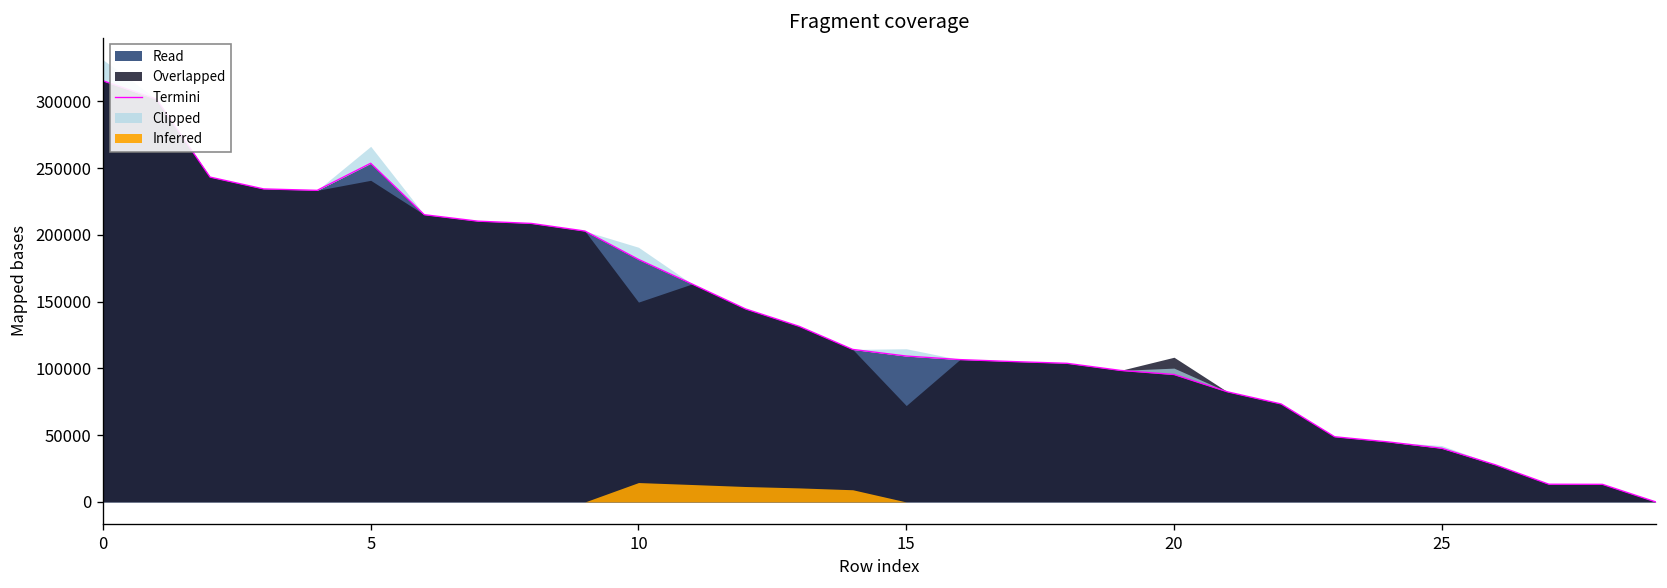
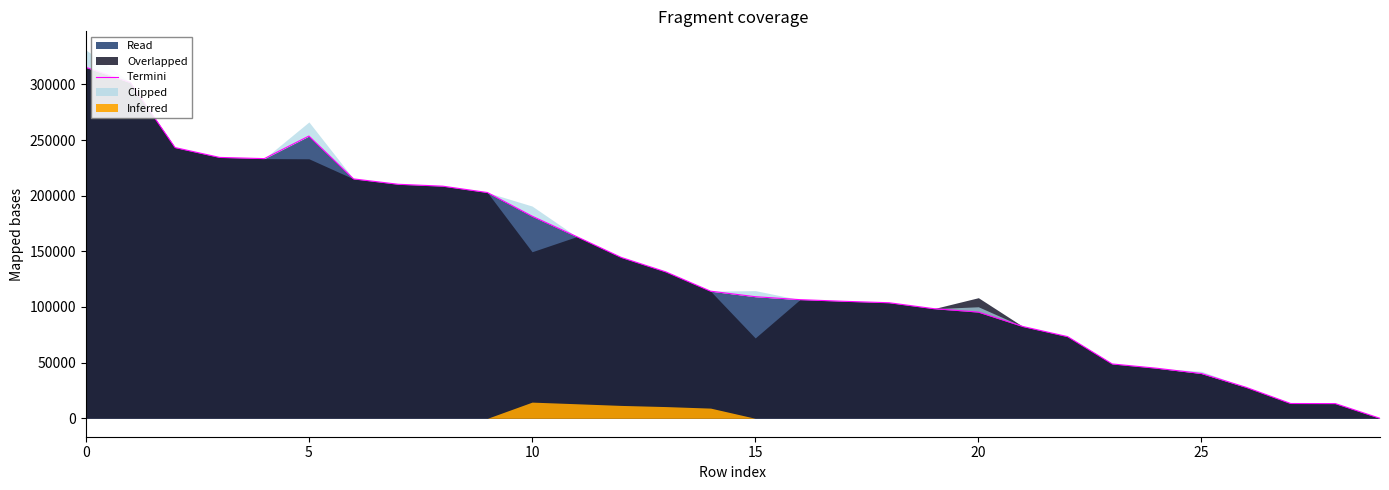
Overlapped, 5: 241000 -> 233000
